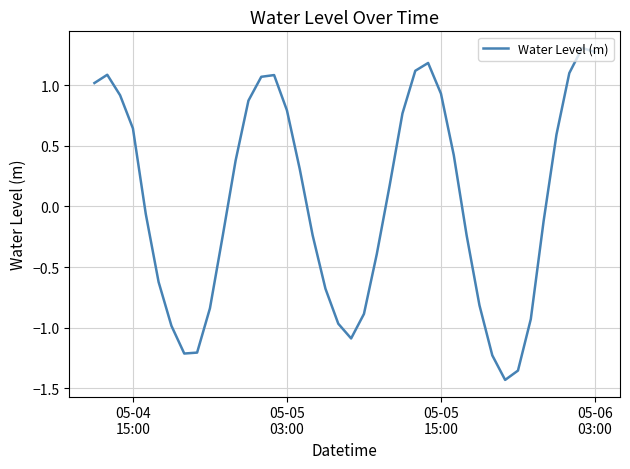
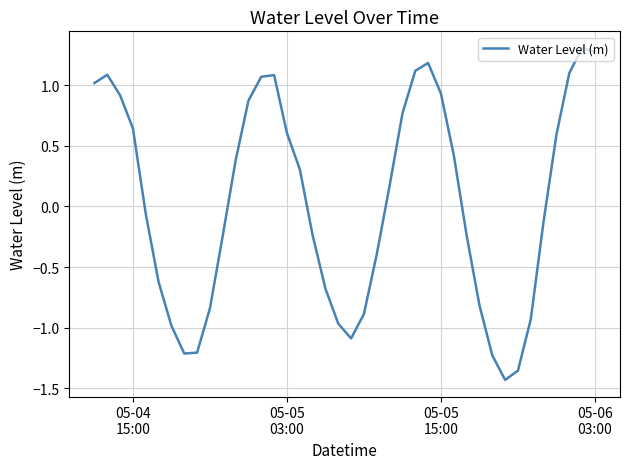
05-05 03:00: 0.79 -> 0.61
